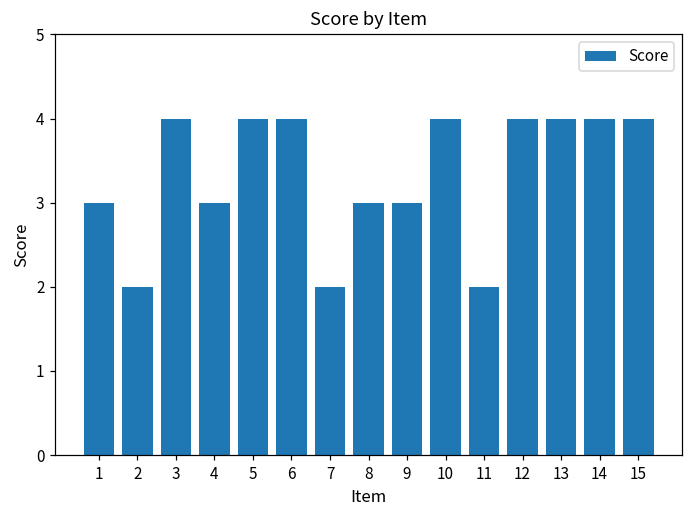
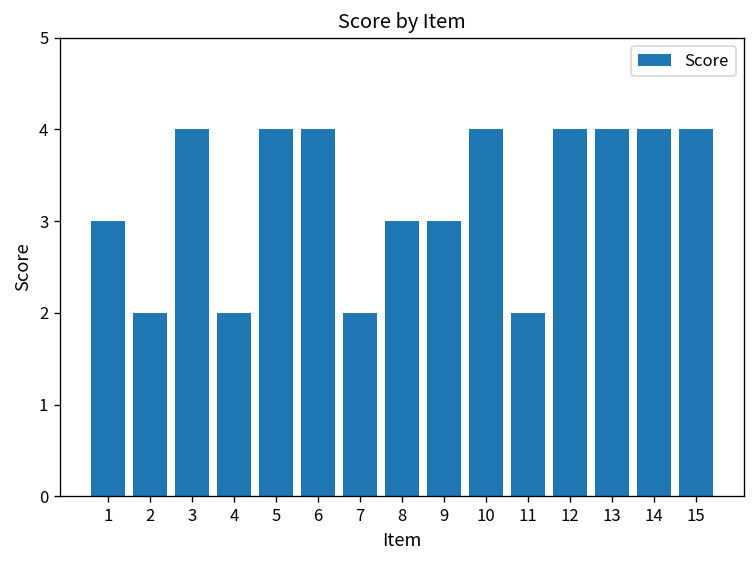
4: 3 -> 2
